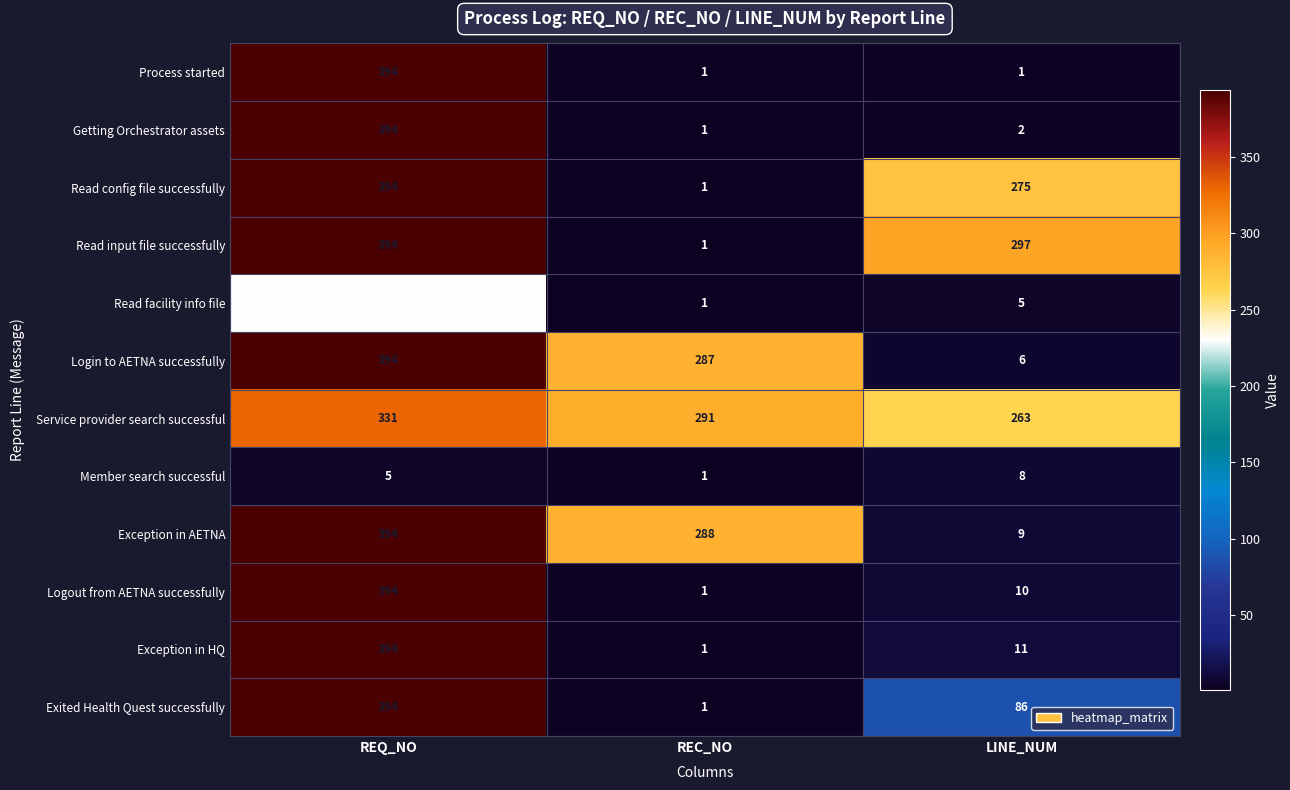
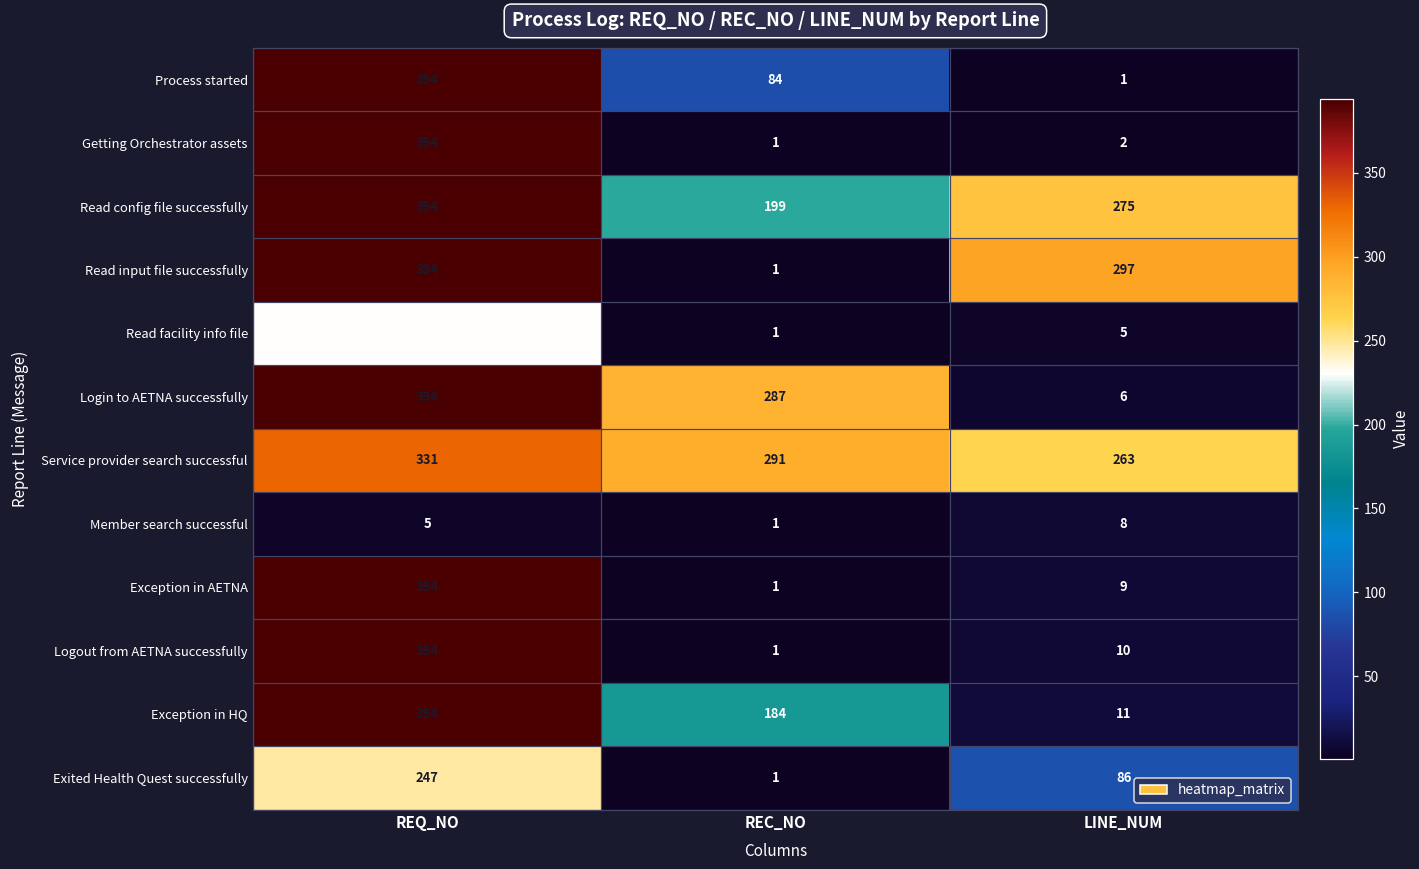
Process started, REC_NO: 1 -> 84
Read config file successfully, REC_NO: 1 -> 199
Exception in AETNA, REC_NO: 288 -> 1
Exception in HQ, REC_NO: 1 -> 184
Exited Health Quest successfully, REQ_NO: 394 -> 247
